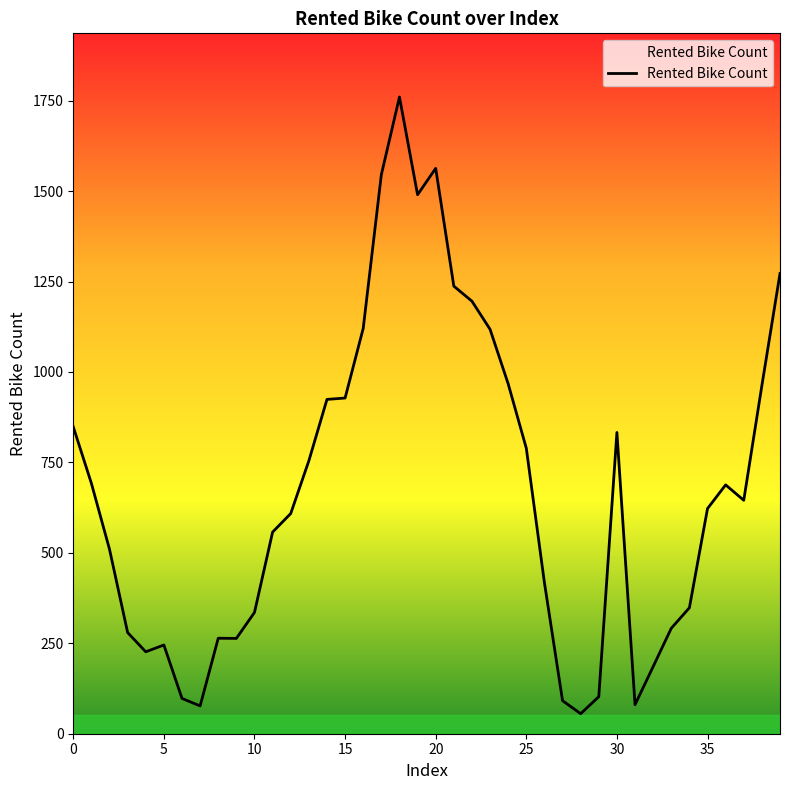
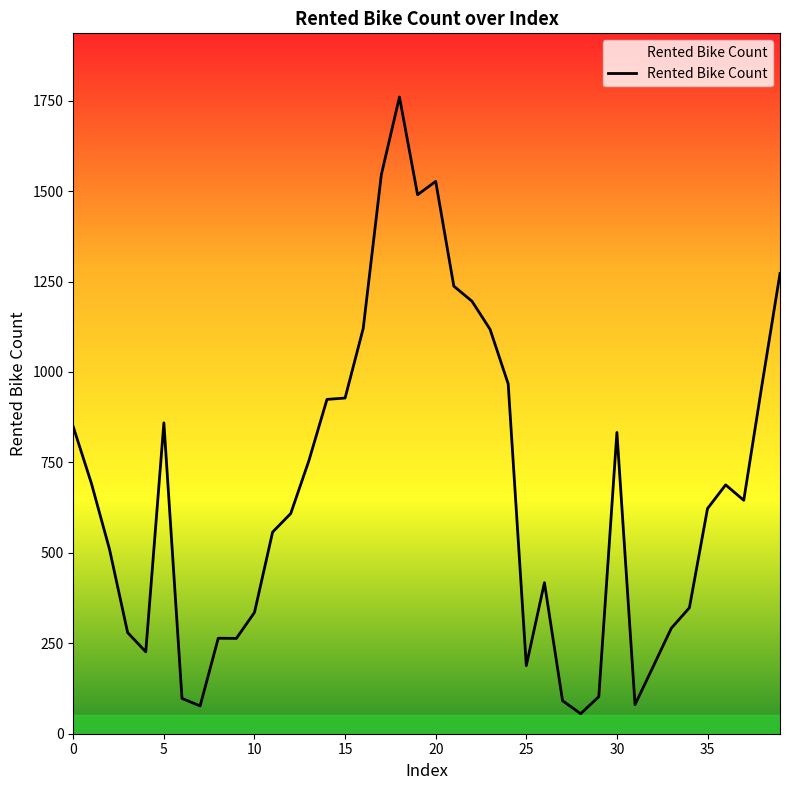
5: 250 -> 860
20: 1560 -> 1530
25: 790 -> 190
